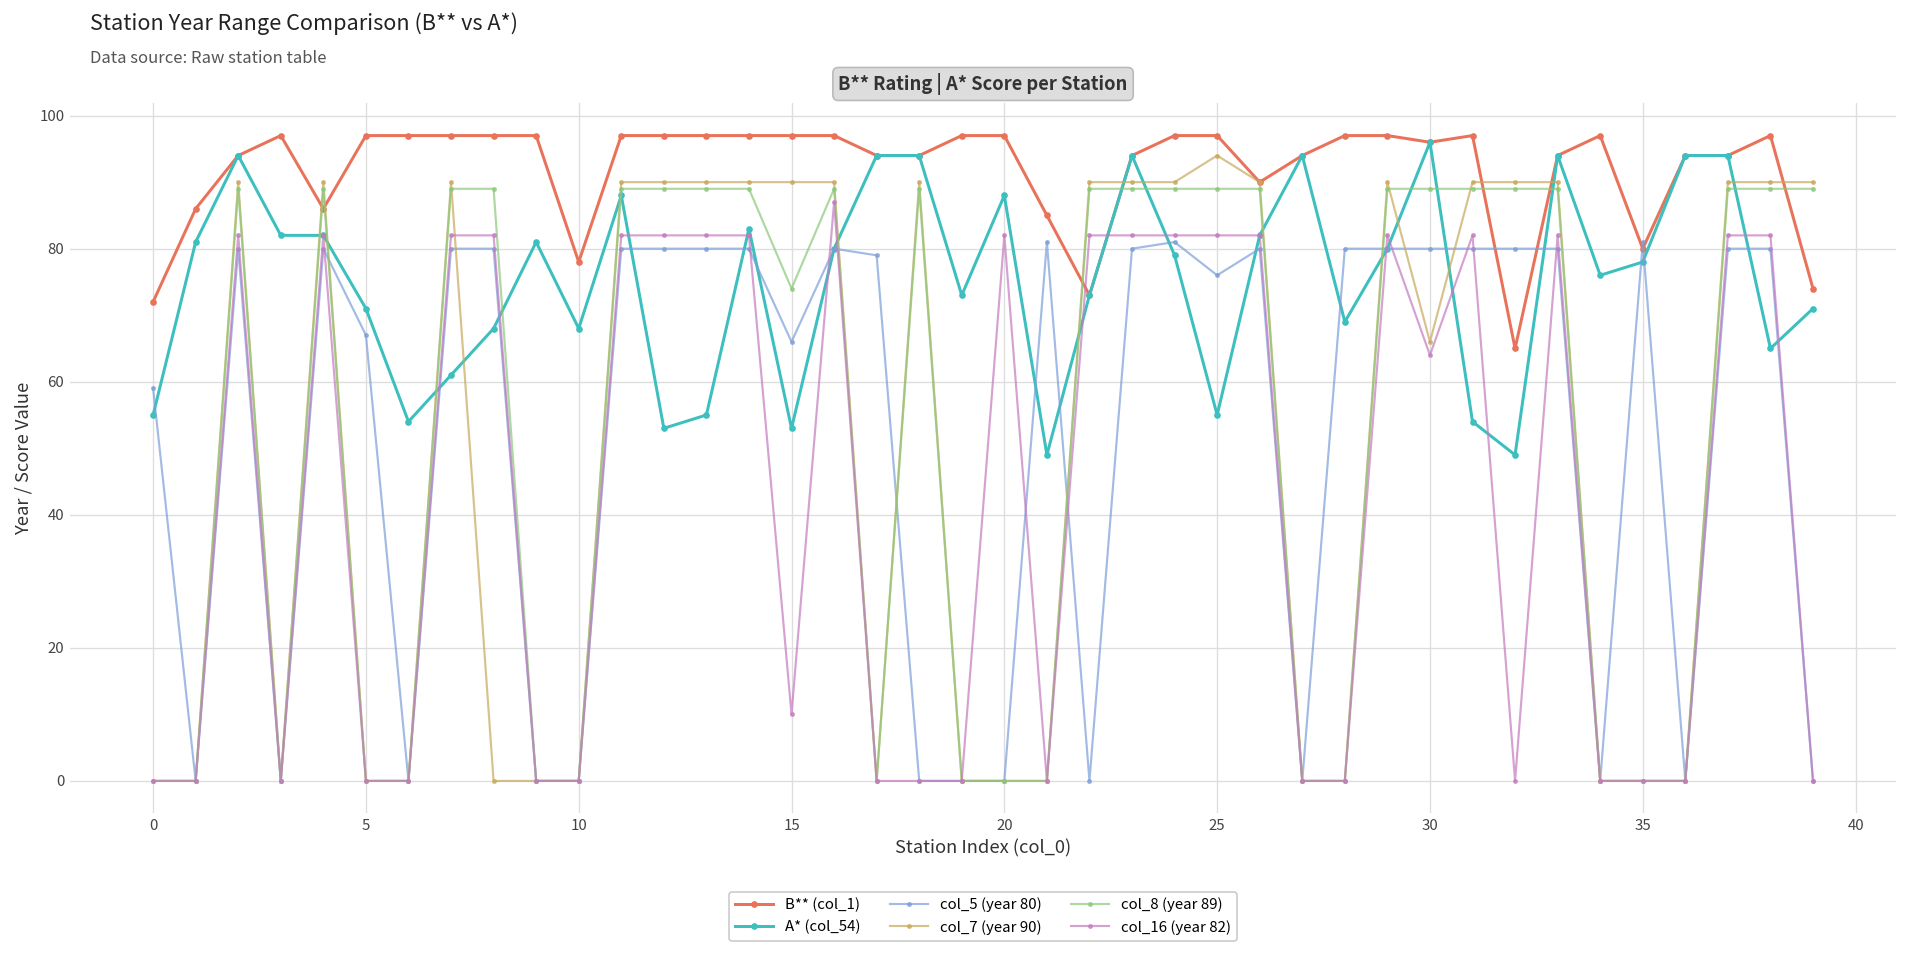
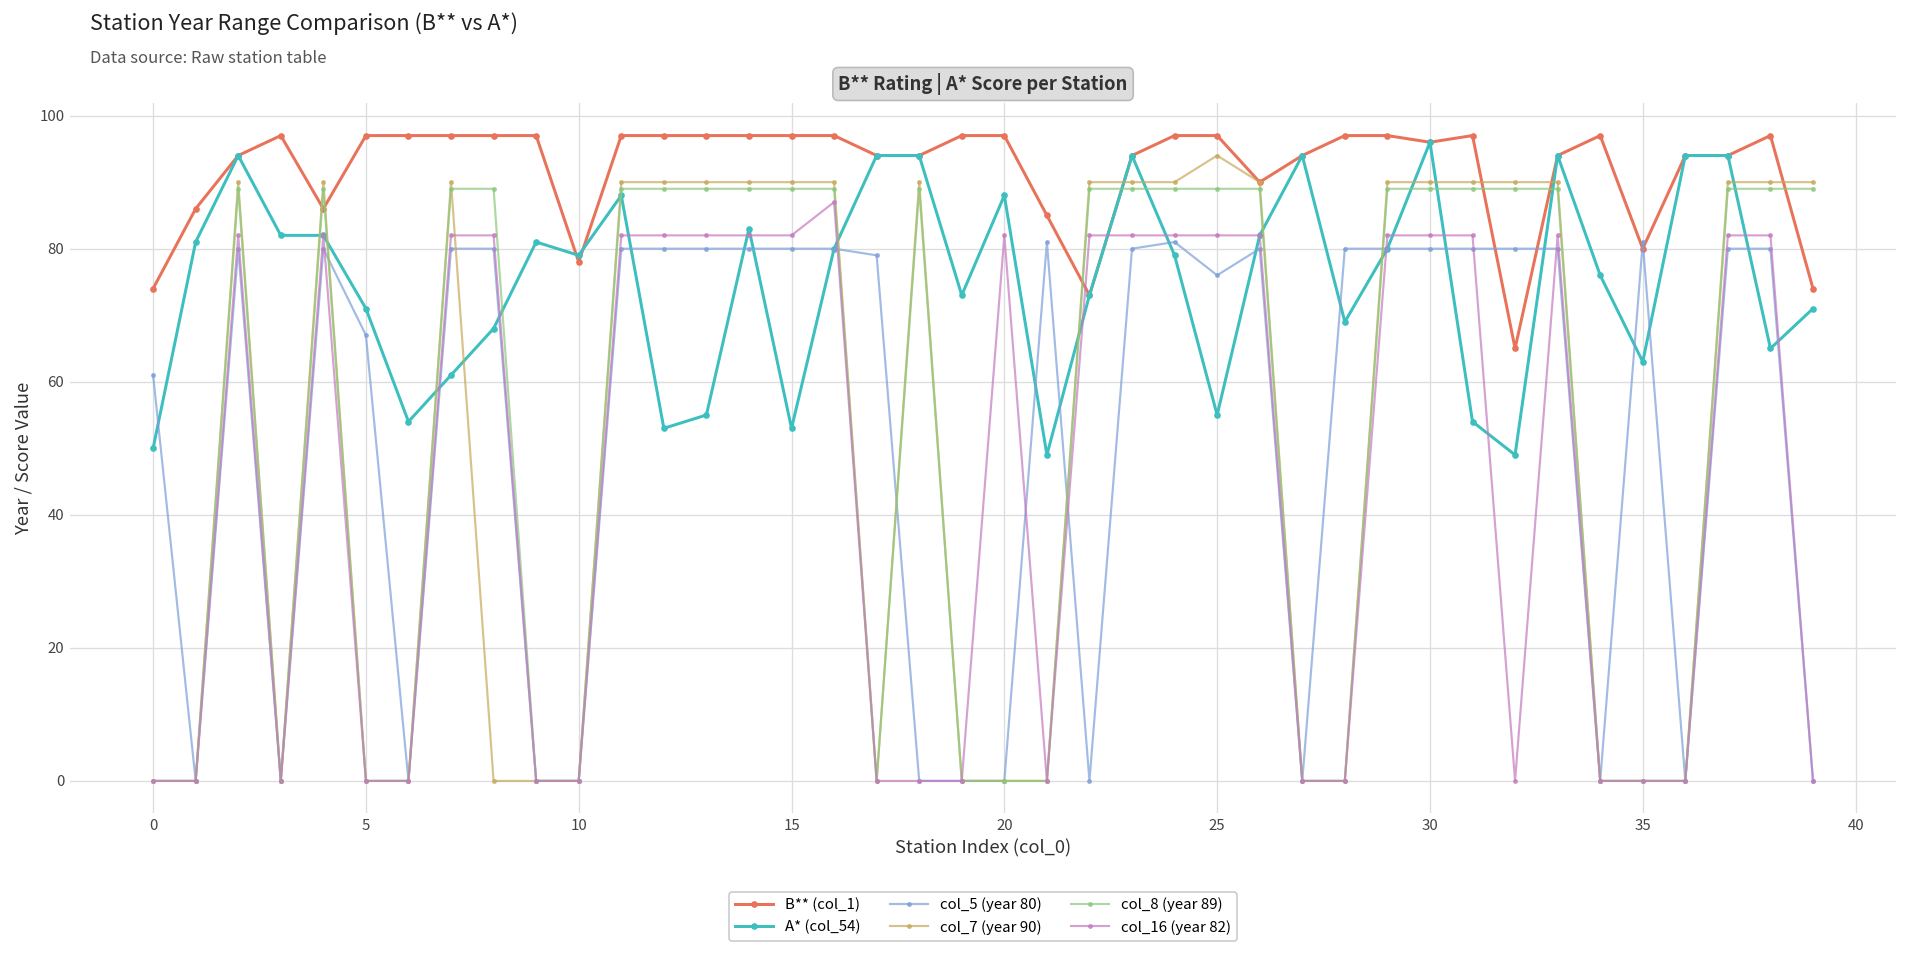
B** (col_1), 0: 72 -> 74
A* (col_54), 0: 55 -> 50
col_5 (year 80), 0: 59 -> 61
A* (col_54), 10: 68 -> 79
col_5 (year 80), 15: 66 -> 80
col_8 (year 89), 15: 74 -> 89
col_16 (year 82), 15: 10 -> 82
col_7 (year 90), 30: 66 -> 90
col_16 (year 82), 30: 64 -> 82
A* (col_54), 35: 78 -> 63
